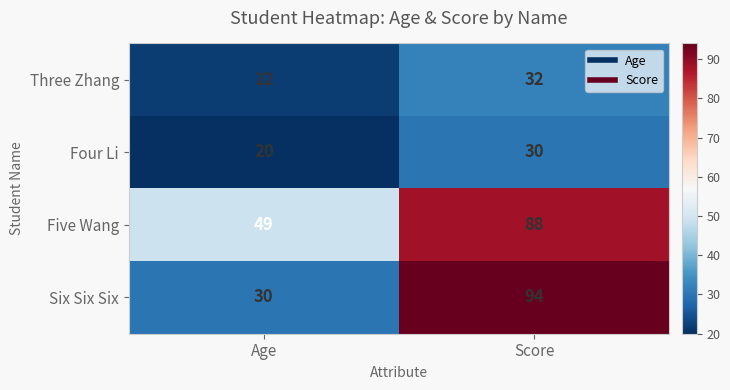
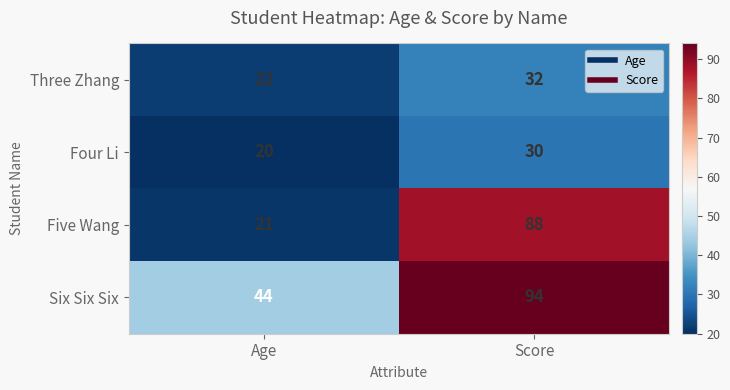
Five Wang, Age: 49 -> 21
Six Six Six, Age: 30 -> 44
